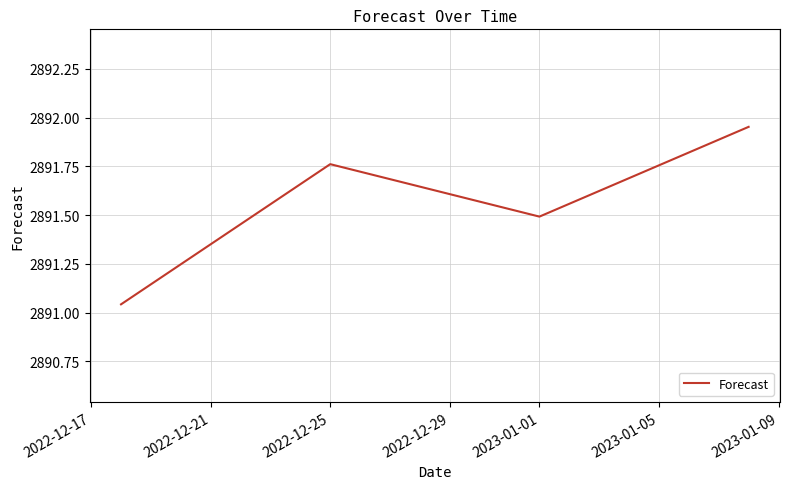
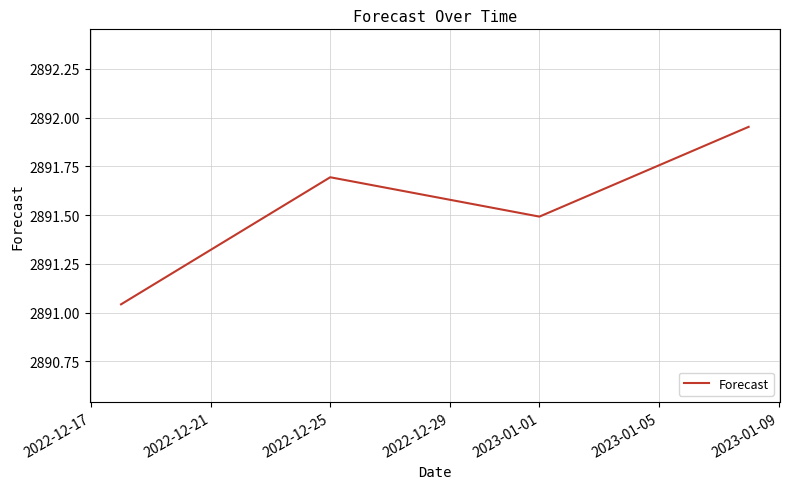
2022-12-25: 2891.76 -> 2891.69
